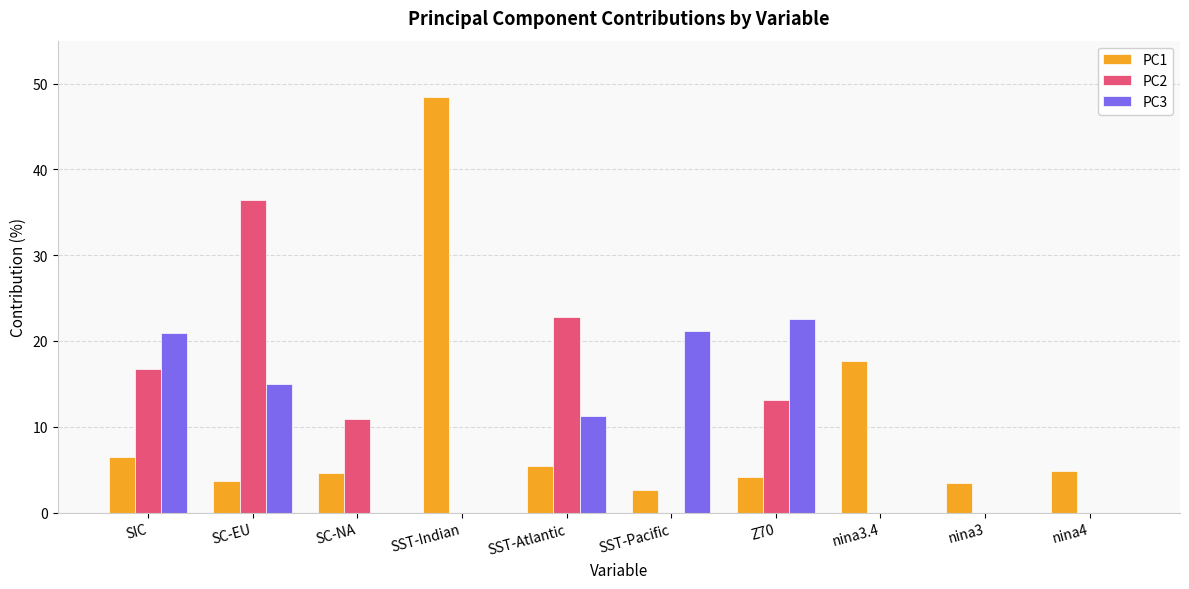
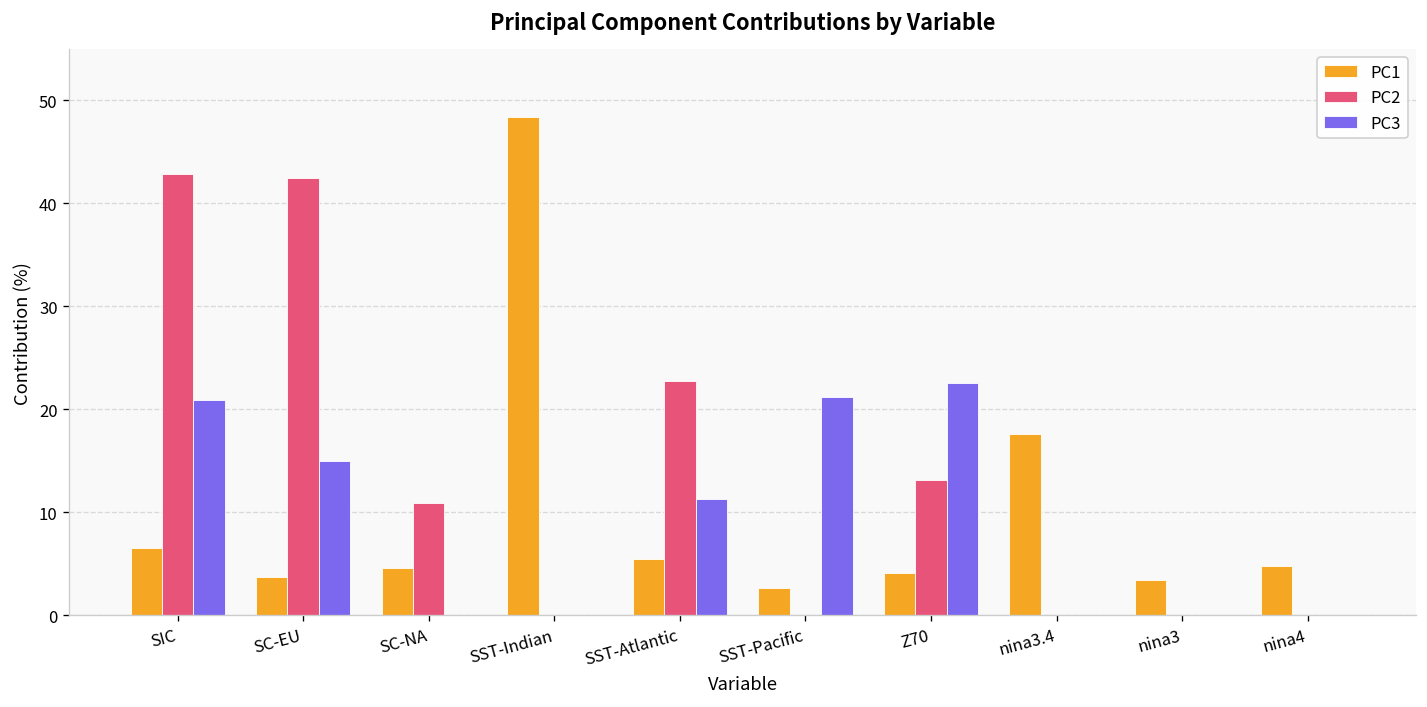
PC2, SIC: 17 -> 43
PC2, SC-EU: 36 -> 43
